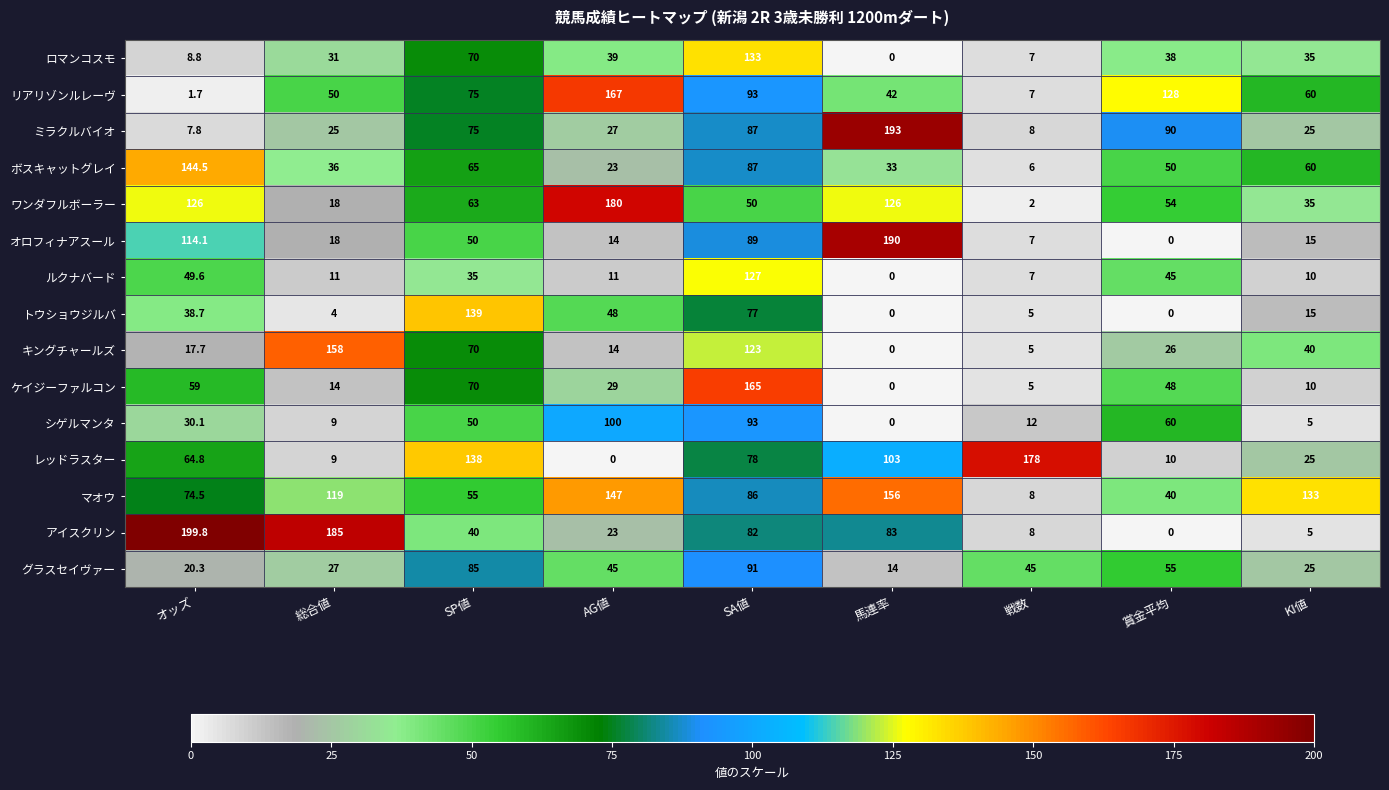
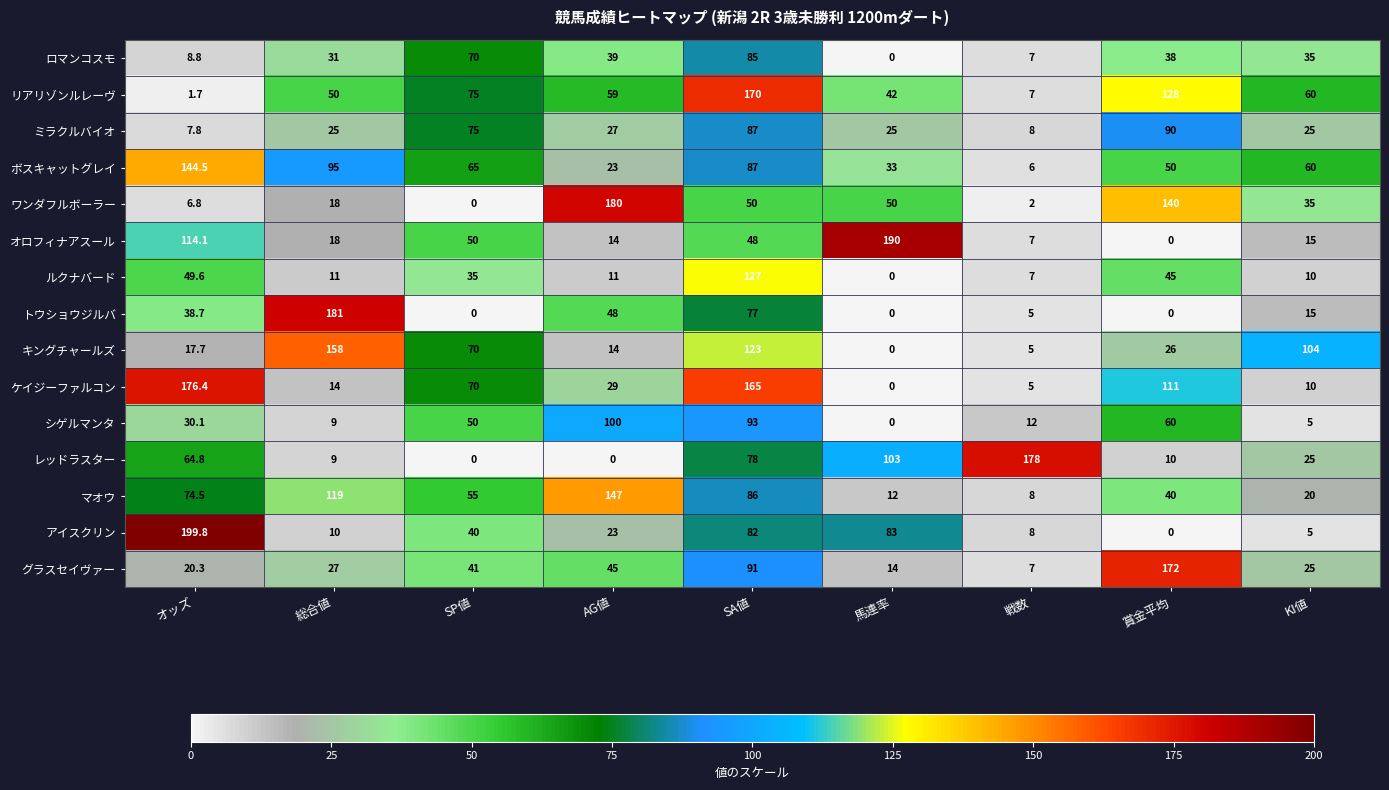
ロマンコスモ, SA値: 133 -> 85
リアリゾンルレーヴ, AG値: 167 -> 59
リアリゾンルレーヴ, SA値: 93 -> 170
ミラクルバイオ, 馬連率: 193 -> 25
ボスキャットグレイ, 総合値: 36 -> 95
ワンダフルボーラー, オッズ: 126 -> 6.8
ワンダフルボーラー, SP値: 63 -> 0
ワンダフルボーラー, 馬連率: 126 -> 50
ワンダフルボーラー, 賞金平均: 54 -> 140
オロフィナアスール, SA値: 89 -> 48
トウショウジルバ, 総合値: 4 -> 181
トウショウジルバ, SP値: 139 -> 0
キングチャールズ, KI値: 40 -> 104
ケイジーファルコン, オッズ: 59 -> 176.4
ケイジーファルコン, 賞金平均: 48 -> 111
レッドラスター, SP値: 138 -> 0
マオウ, 馬連率: 156 -> 12
マオウ, KI値: 133 -> 20
アイスクリン, 総合値: 185 -> 10
グラスセイヴァー, SP値: 85 -> 41
グラスセイヴァー, 戦数: 45 -> 7
グラスセイヴァー, 賞金平均: 55 -> 172
